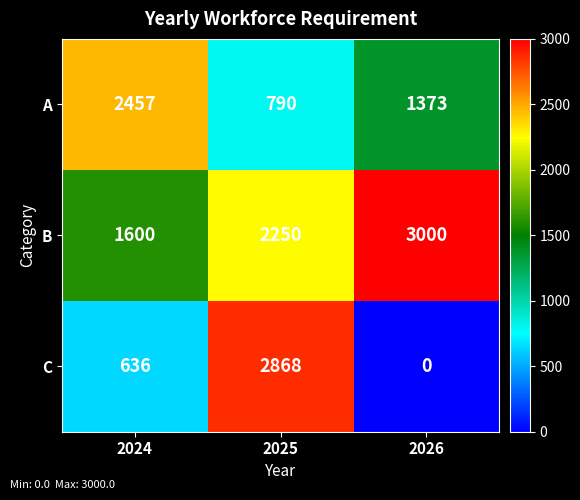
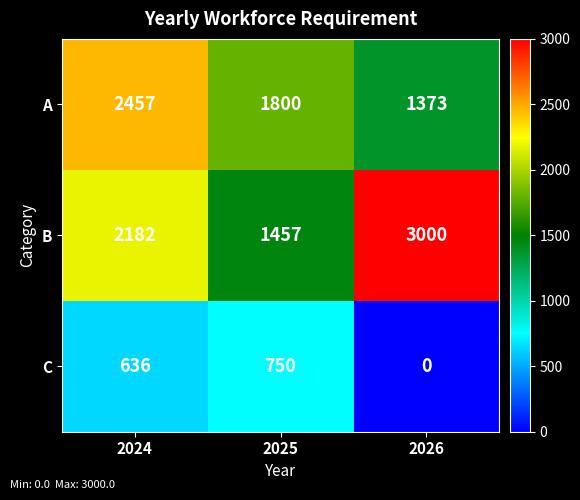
A, 2025: 790 -> 1800
B, 2024: 1600 -> 2182
B, 2025: 2250 -> 1457
C, 2025: 2868 -> 750
